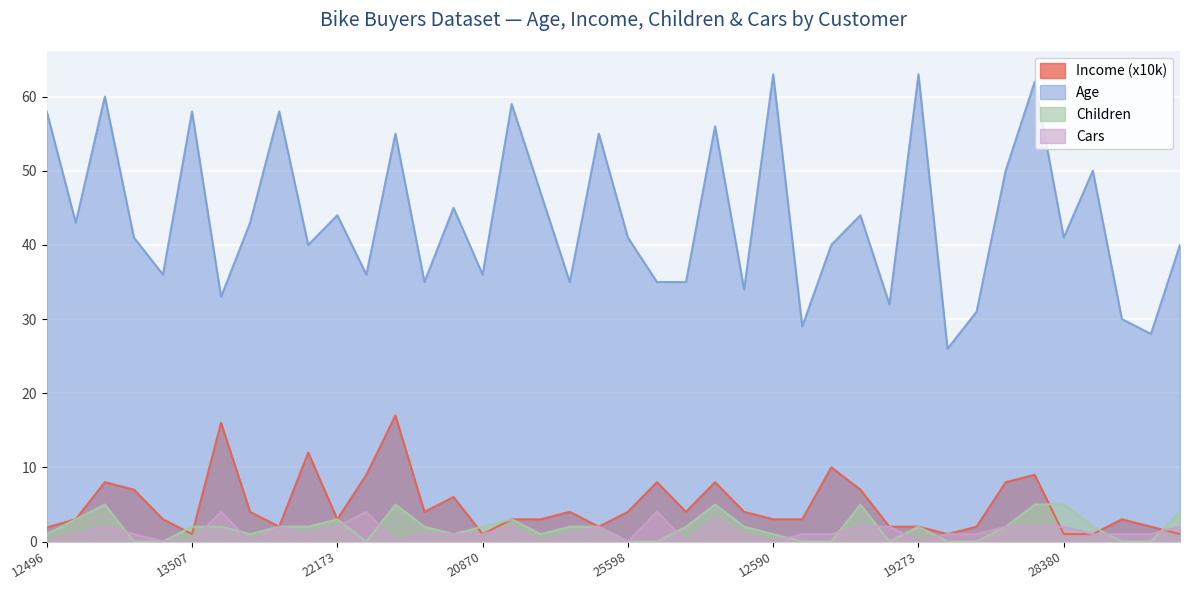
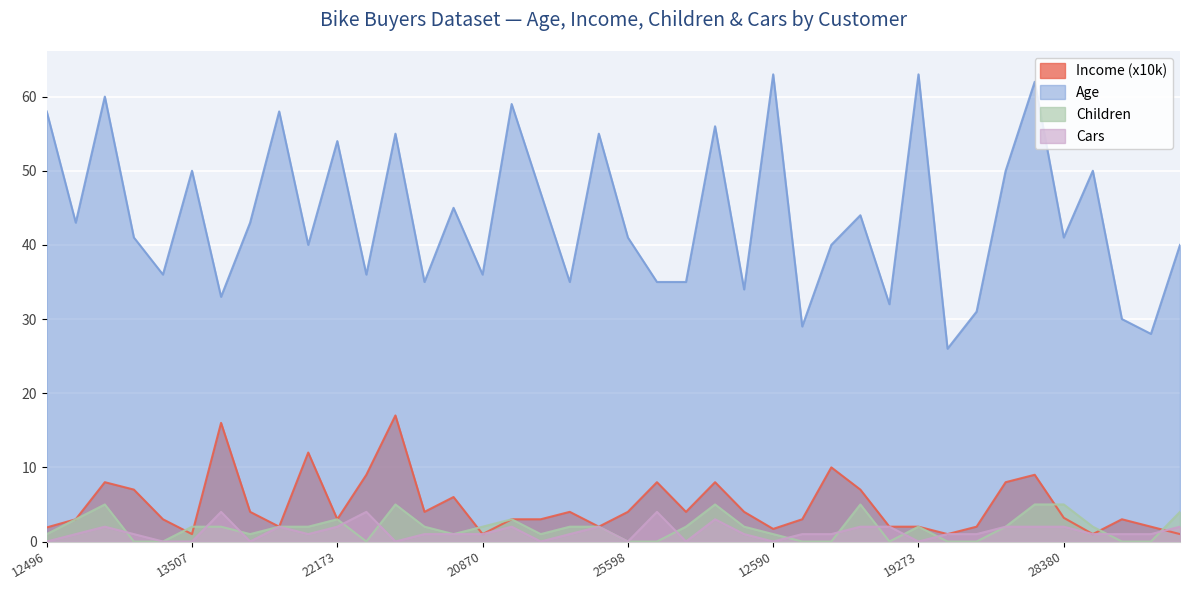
Age, 13507: 58 -> 50
Age, 22173: 44 -> 54
Income (x10k), 12590: 3 -> 2
Income (x10k), 28380: 1 -> 3
